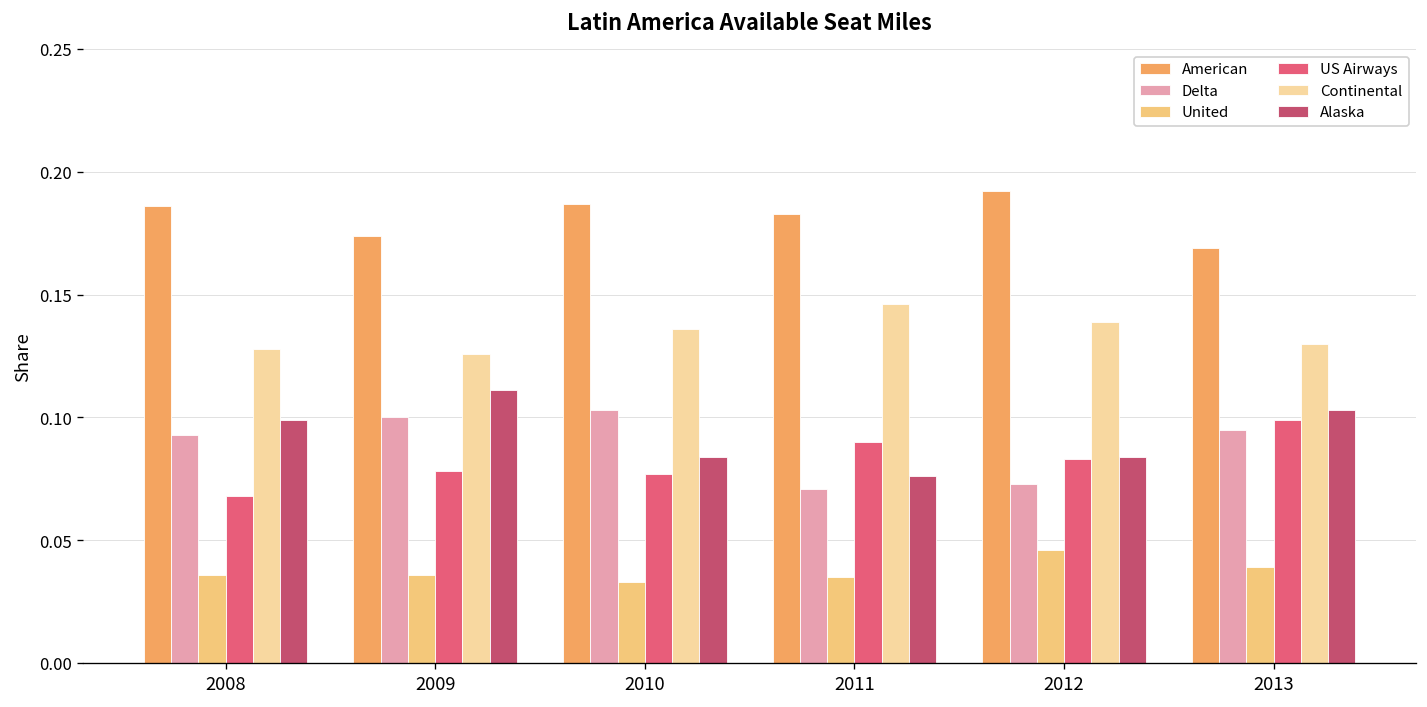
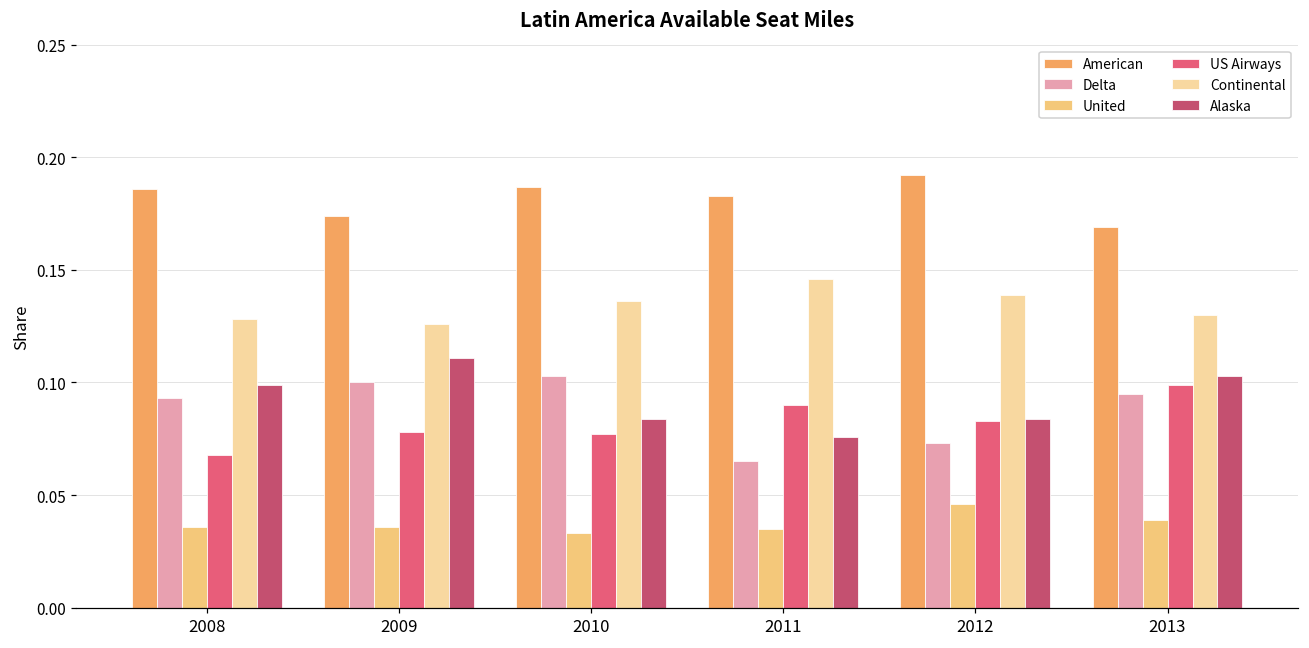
Delta, 2011: 0.071 -> 0.065
